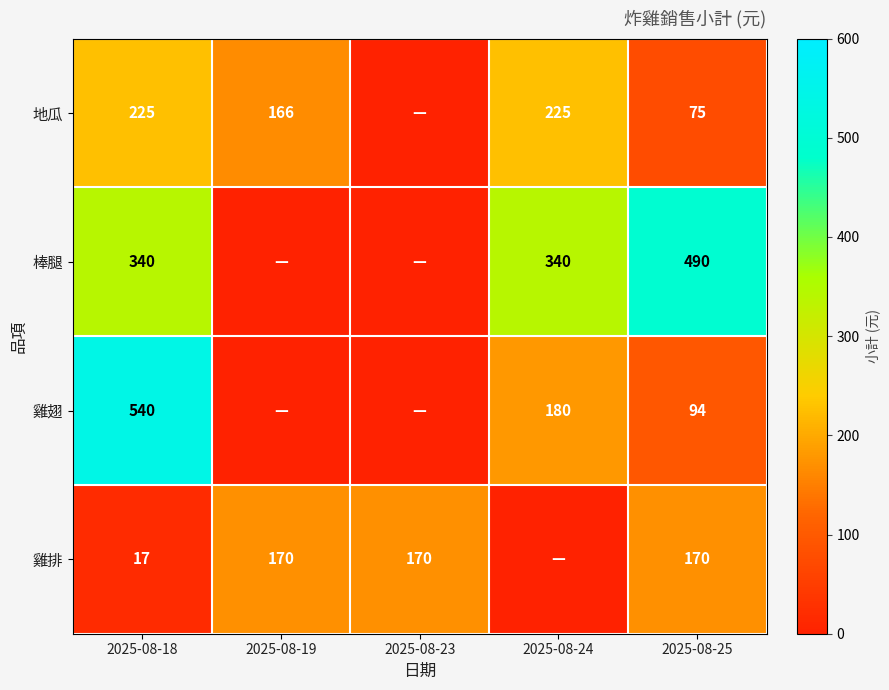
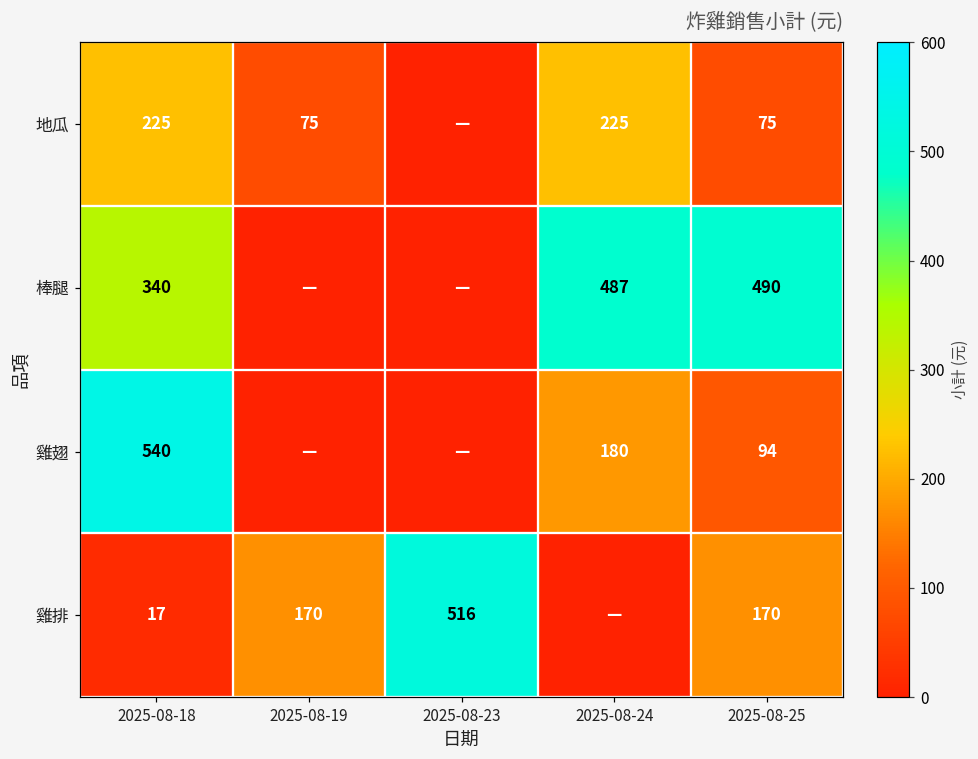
地瓜, 2025-08-19: 166 -> 75
棒腿, 2025-08-24: 340 -> 487
雞排, 2025-08-23: 170 -> 516
